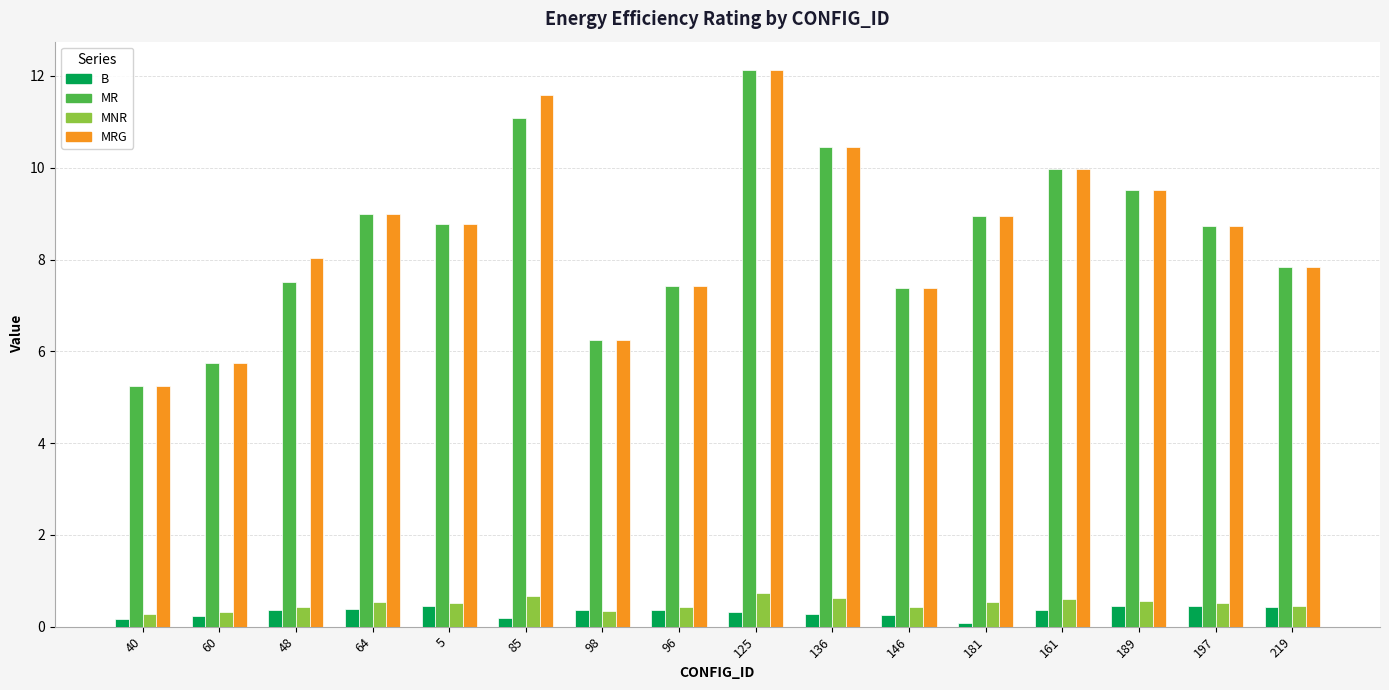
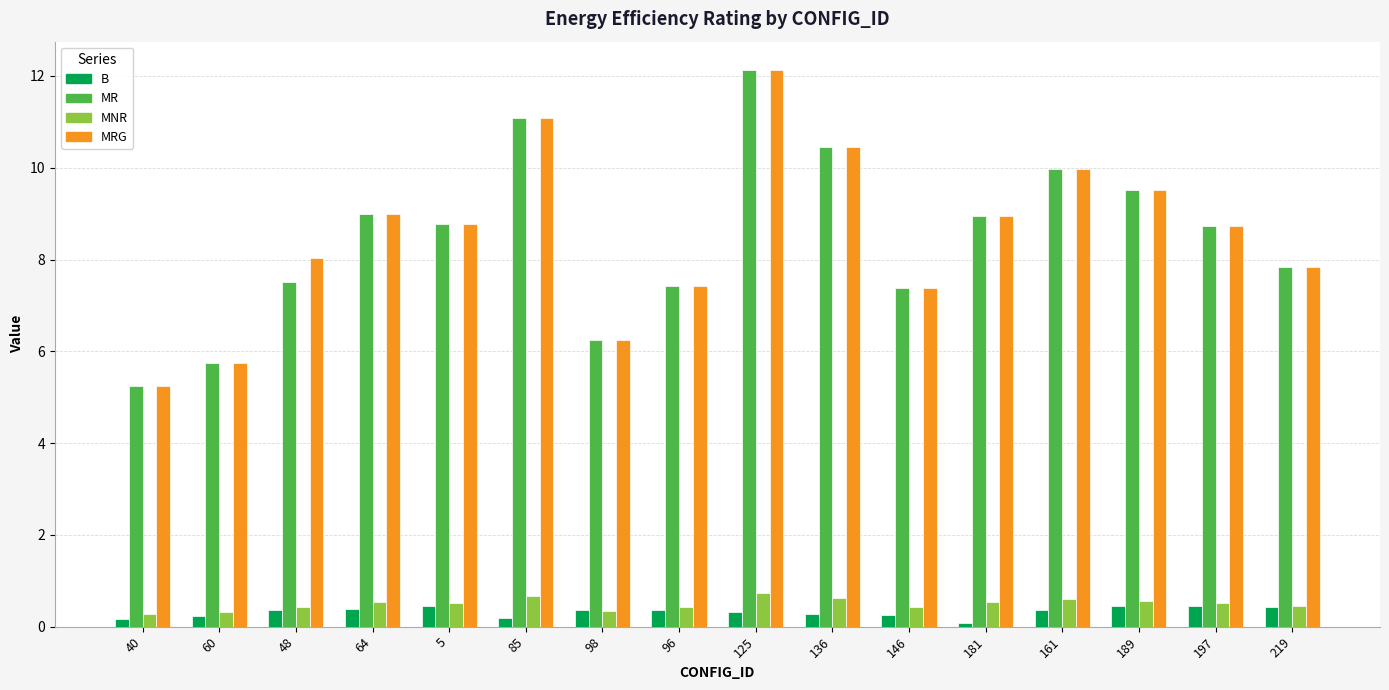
MRG, 85: 11.6 -> 11.1
